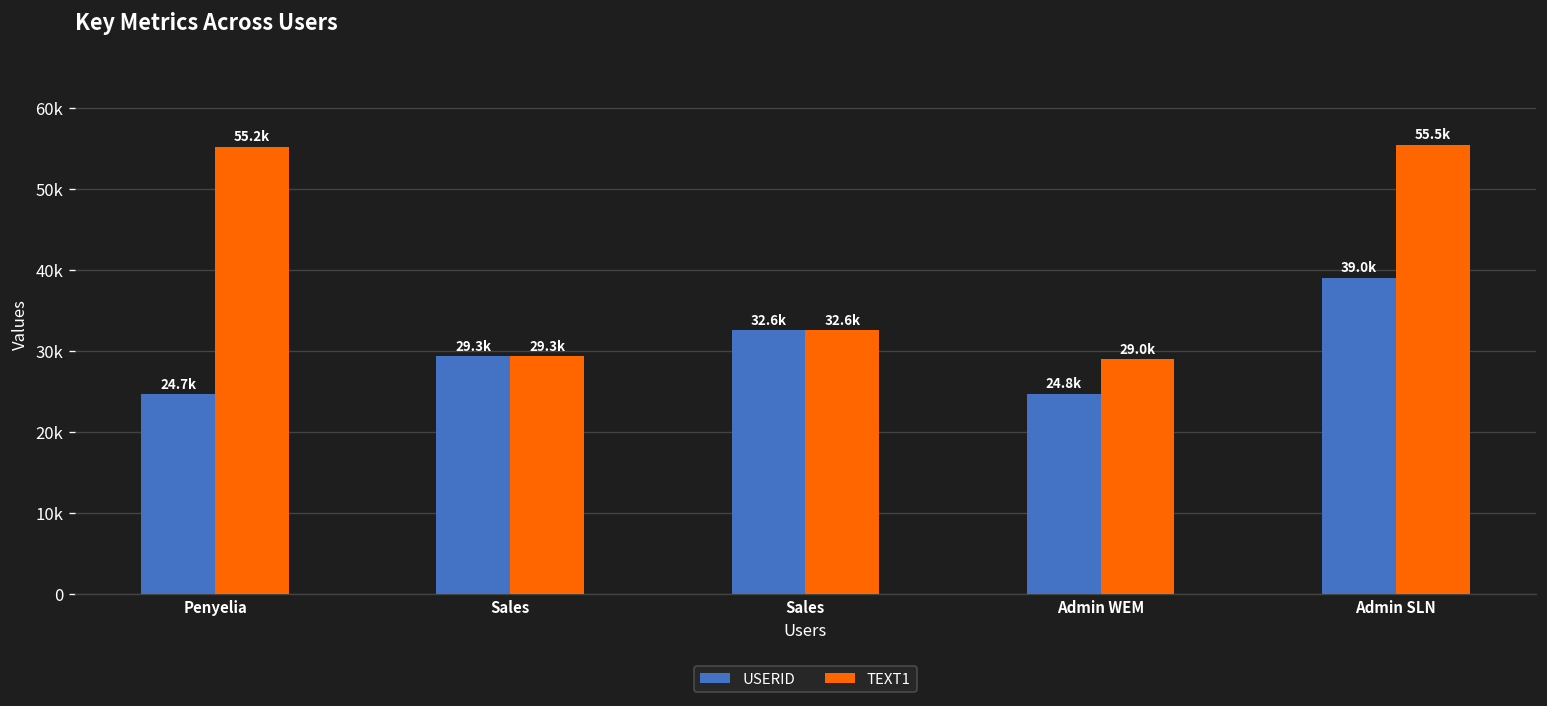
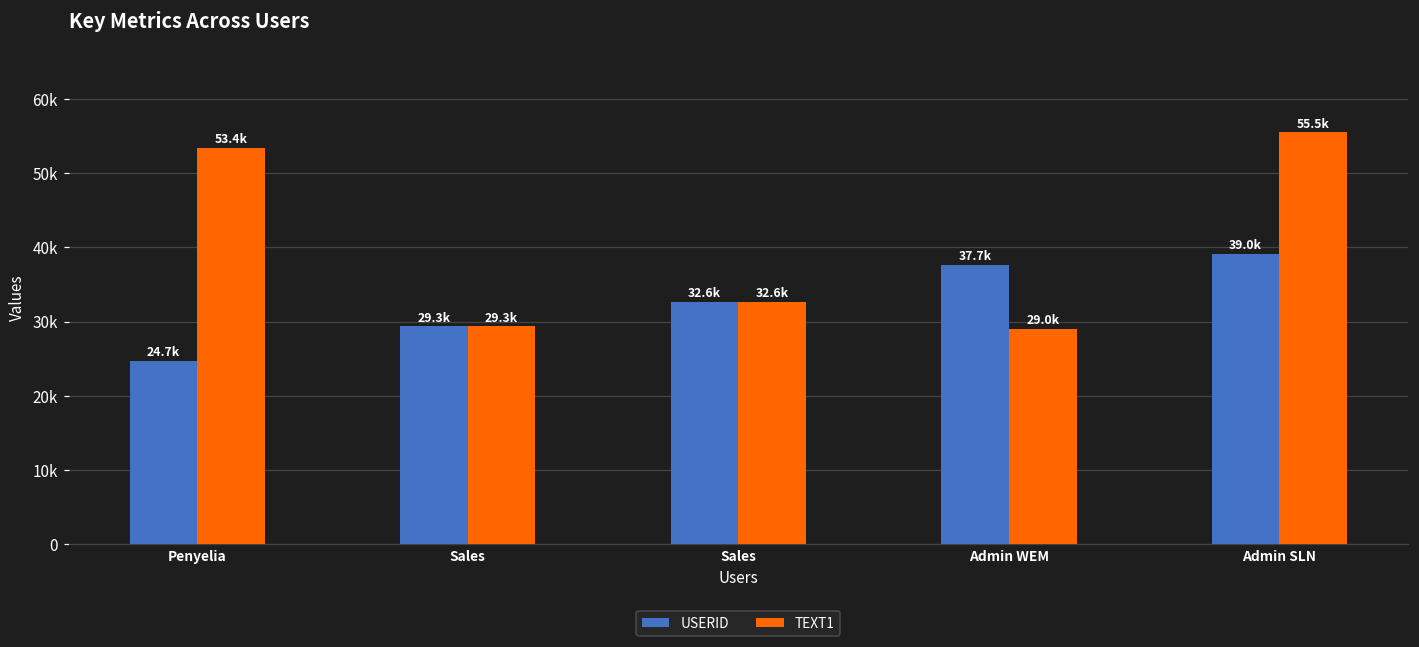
TEXT1, Penyelia: 55.2k -> 53.4k
USERID, Admin WEM: 24.8k -> 37.7k
